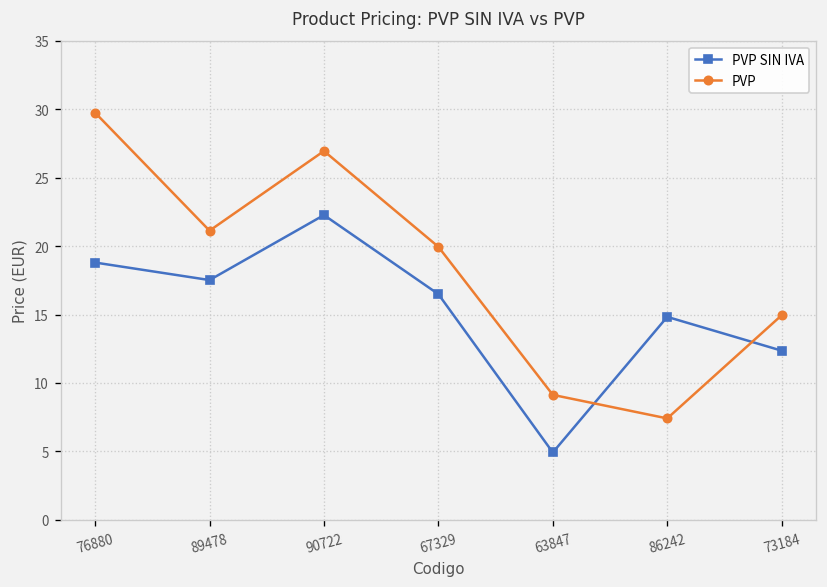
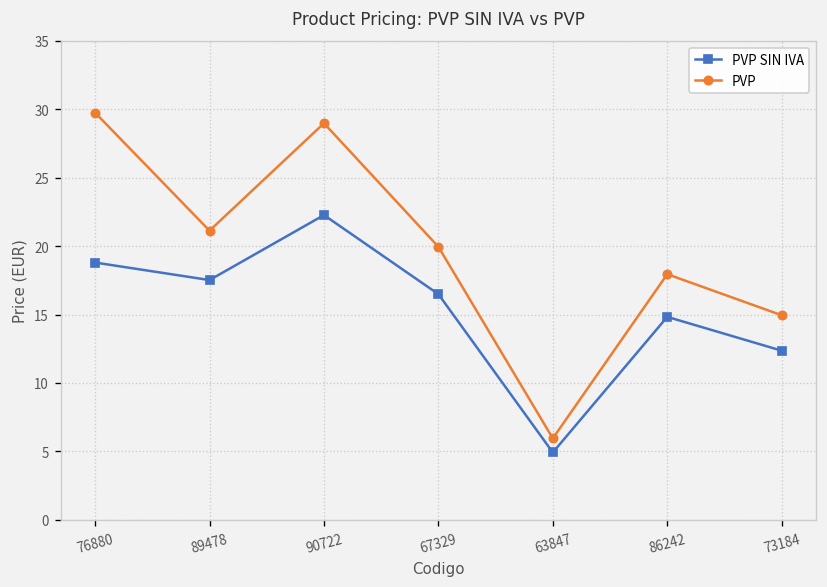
PVP, 90722: 27.0 -> 29.0
PVP, 63847: 9.1 -> 6.0
PVP, 86242: 7.4 -> 18.0
